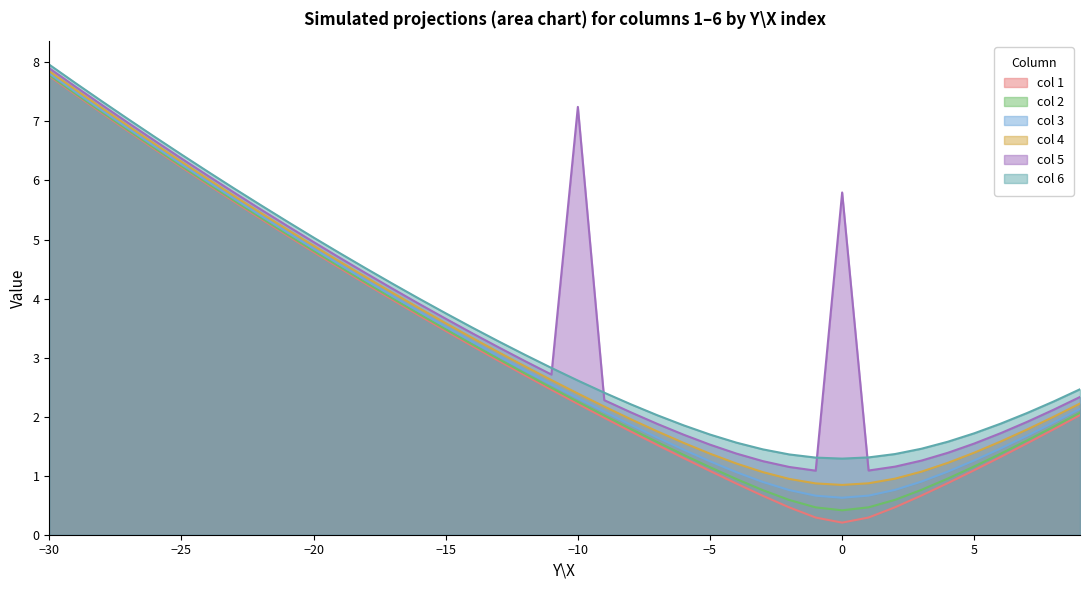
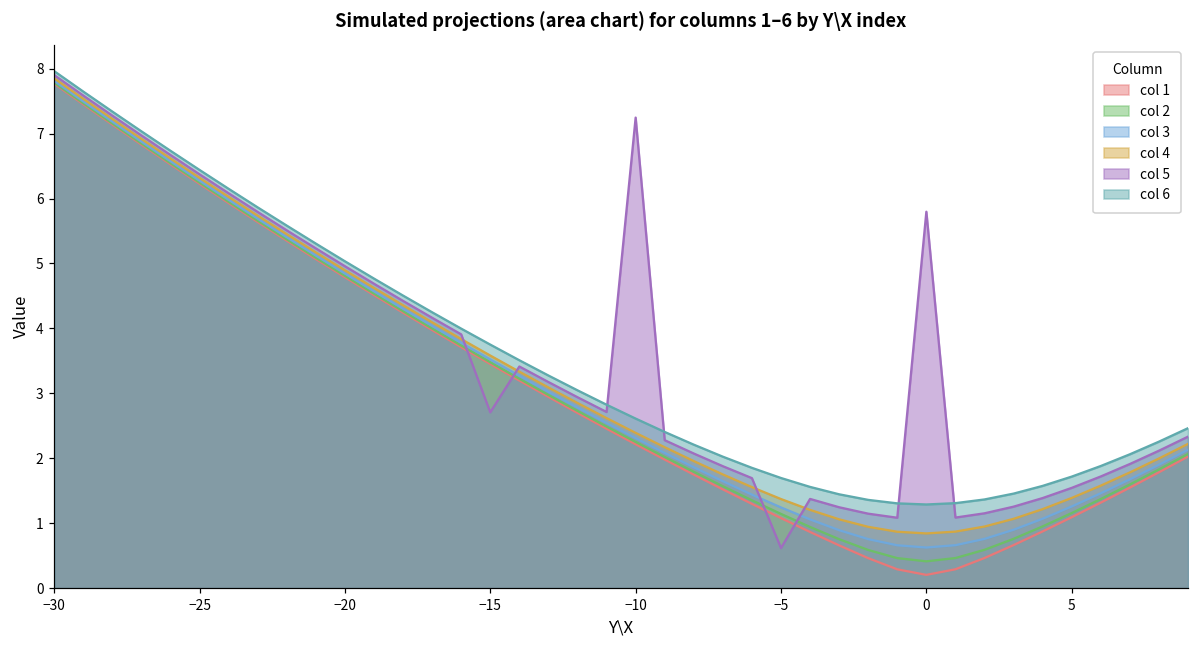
col 5, −15: 3.7 -> 2.7
col 5, −5: 1.5 -> 0.6
